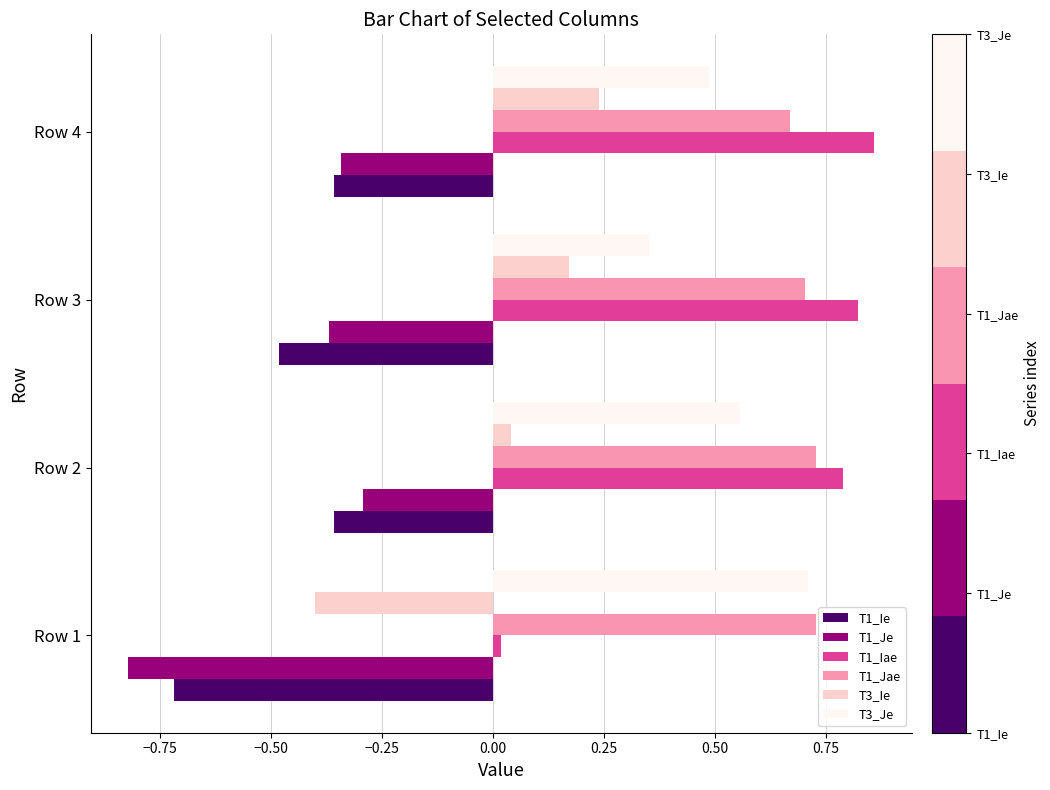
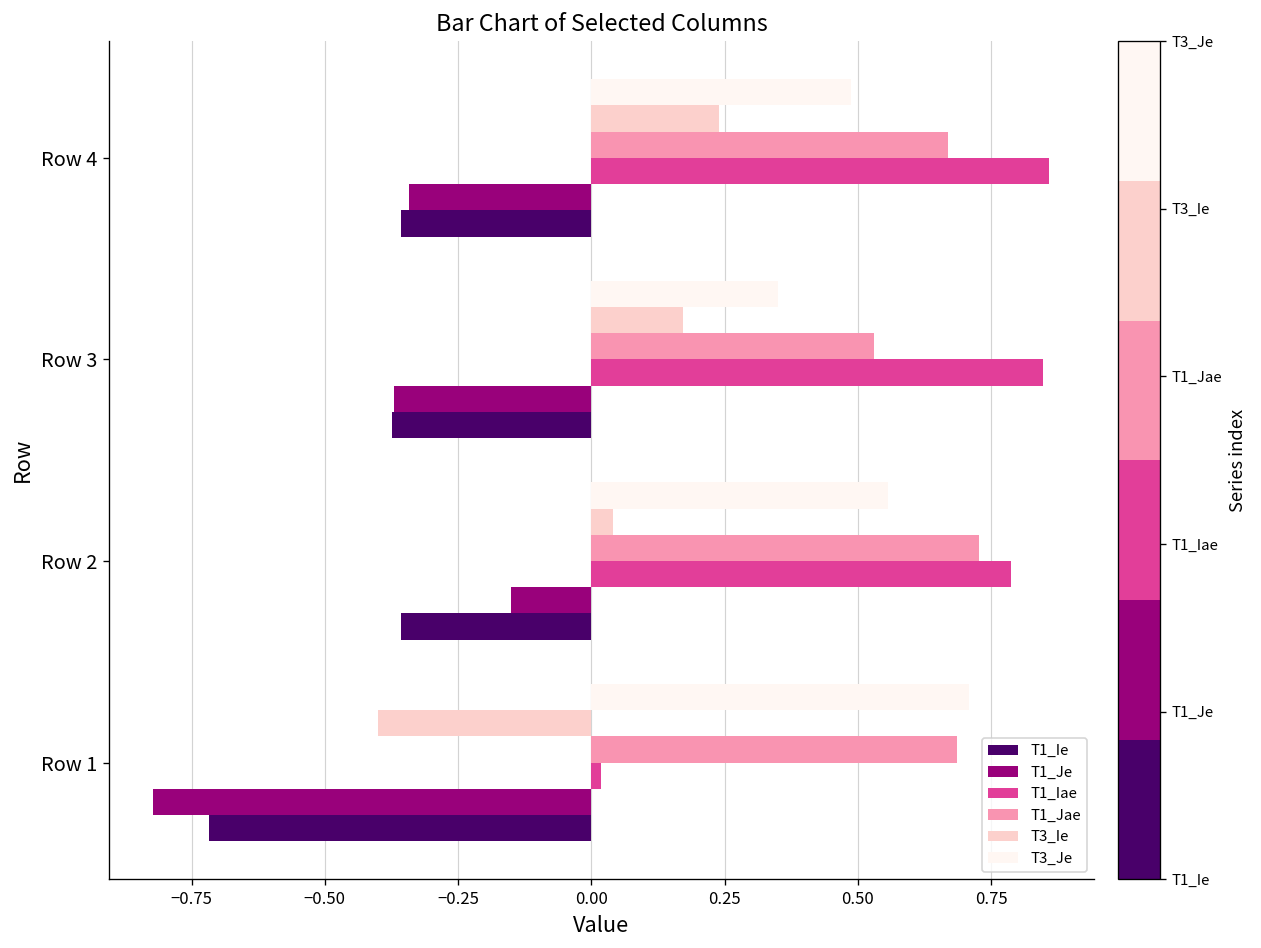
T1_Jae, Row 3: 0.70 -> 0.53
T1_Iae, Row 3: 0.82 -> 0.85
T1_Ie, Row 3: -0.48 -> -0.37
T1_Je, Row 2: -0.29 -> -0.15
T1_Jae, Row 1: 0.73 -> 0.69
